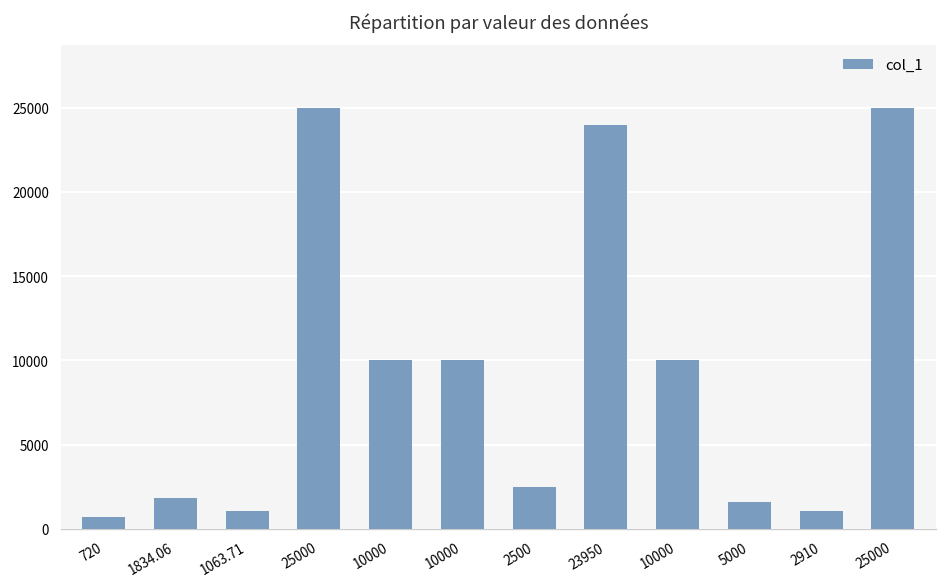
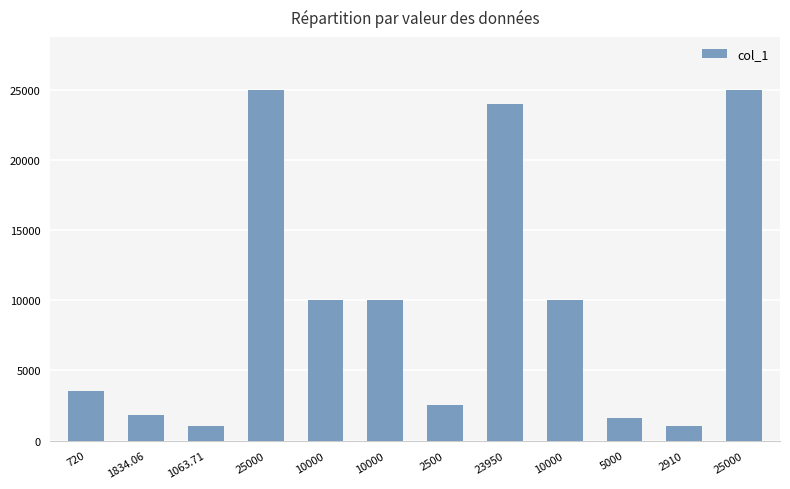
720: 700 -> 3500
